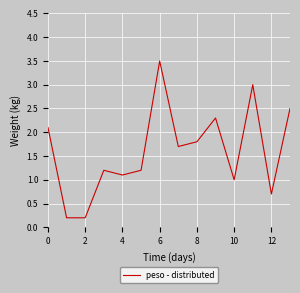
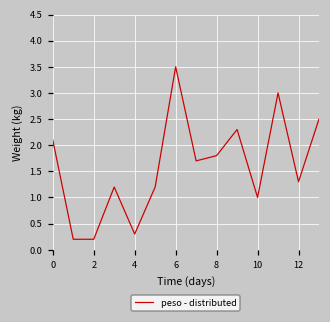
4: 1.1 -> 0.3
12: 0.7 -> 1.3
